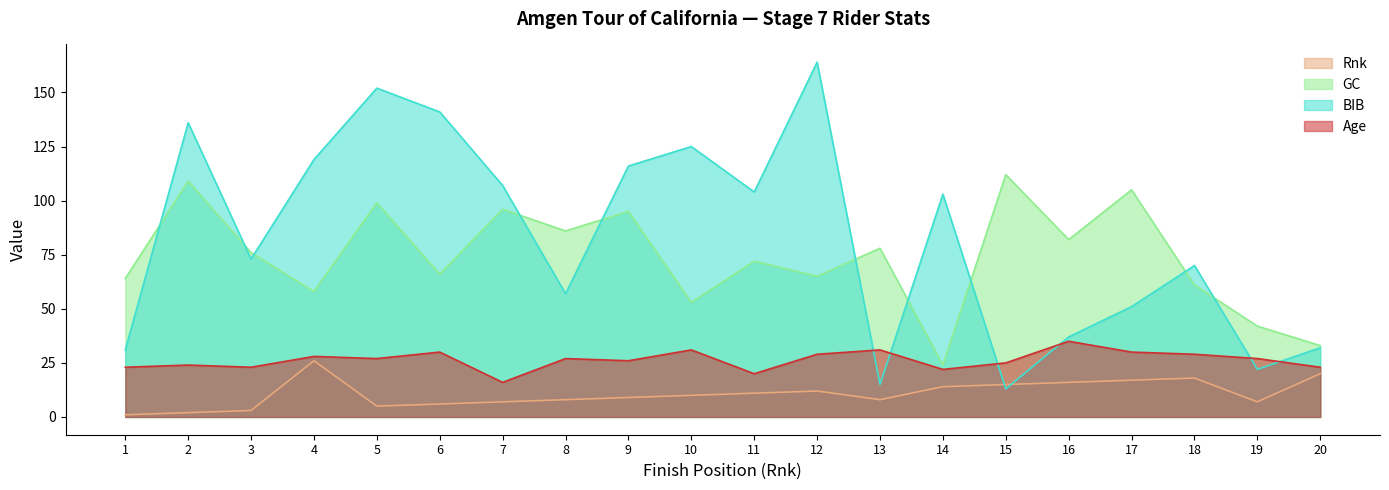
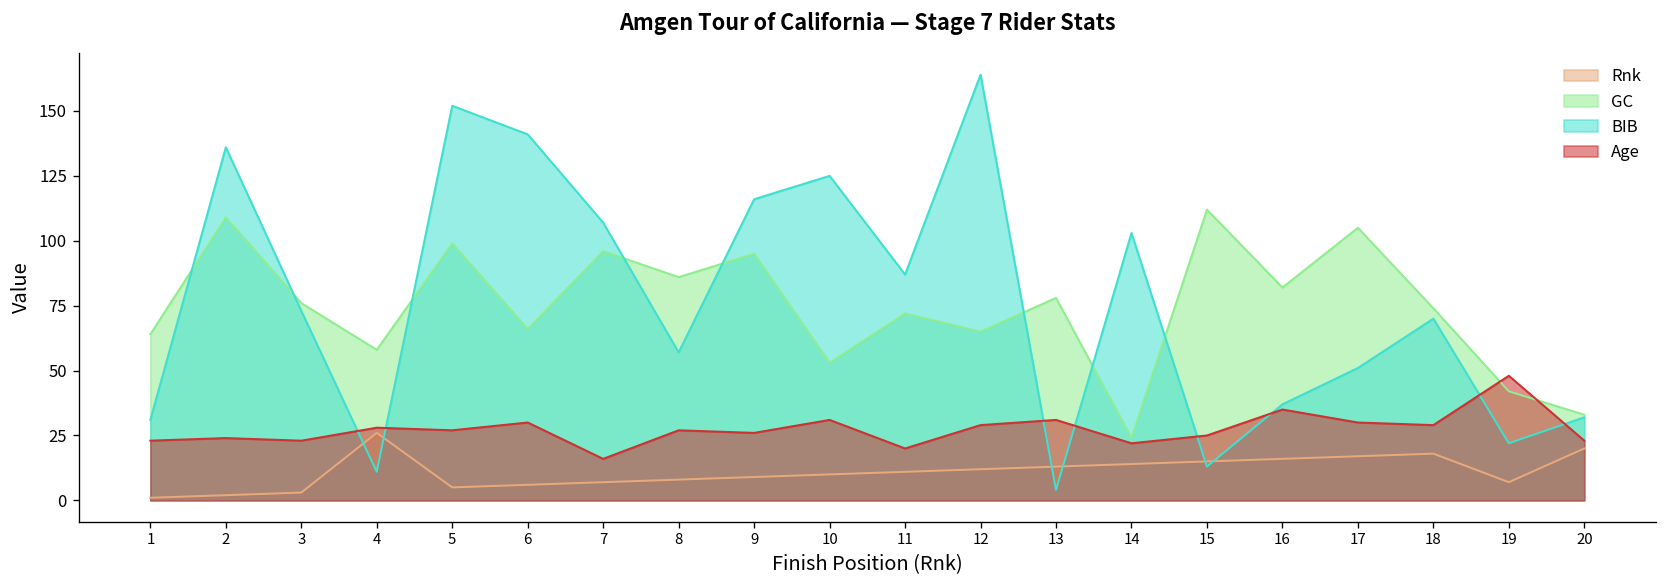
BIB, 4: 119 -> 11
BIB, 11: 104 -> 87
Rnk, 13: 8 -> 13
BIB, 13: 15 -> 4
GC, 18: 61 -> 74
Age, 19: 27 -> 48
